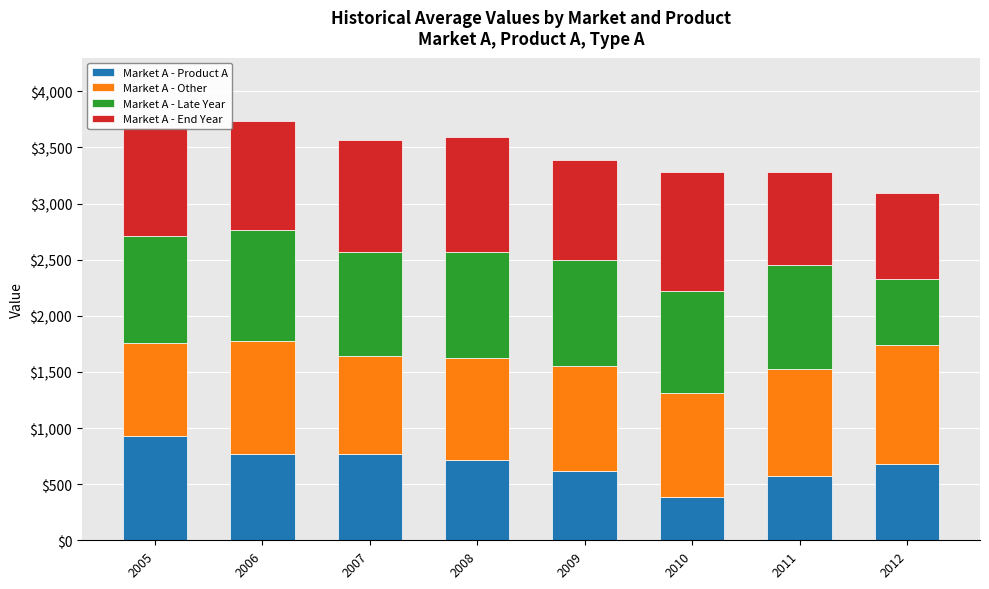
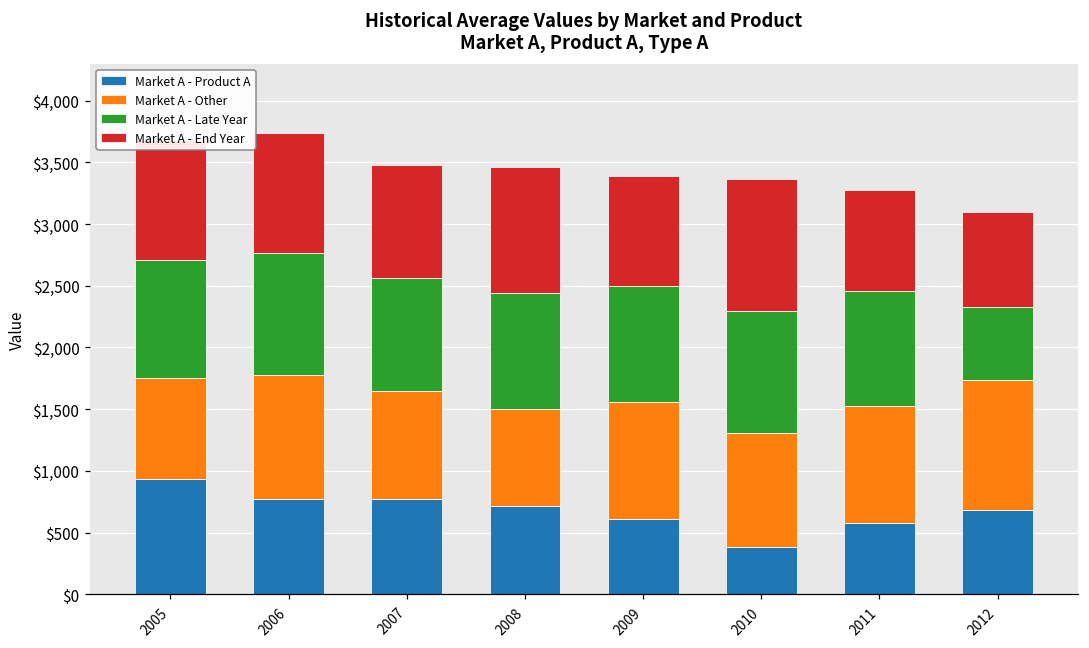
Market A - End Year, 2007: $1,010 -> $920
Market A - Other, 2008: $910 -> $780
Market A - Late Year, 2010: $910 -> $990
